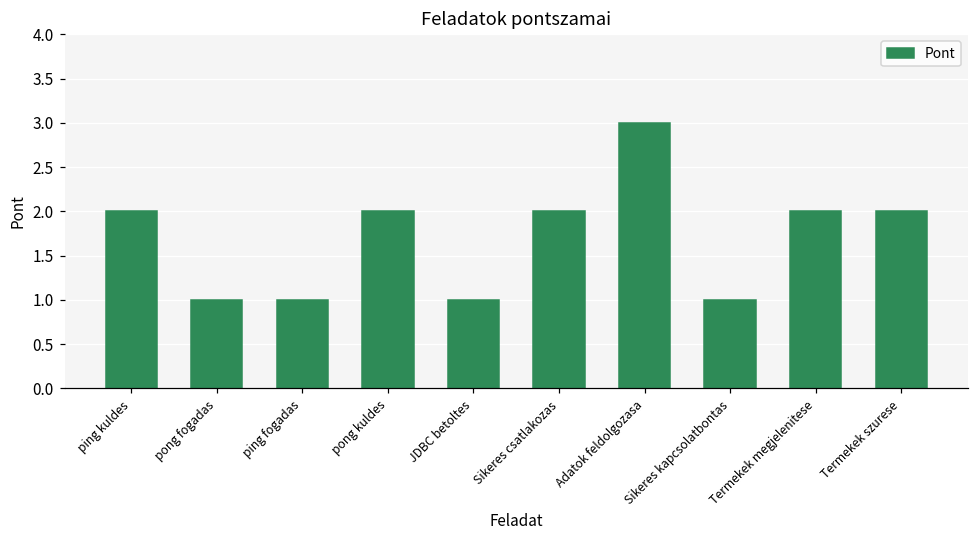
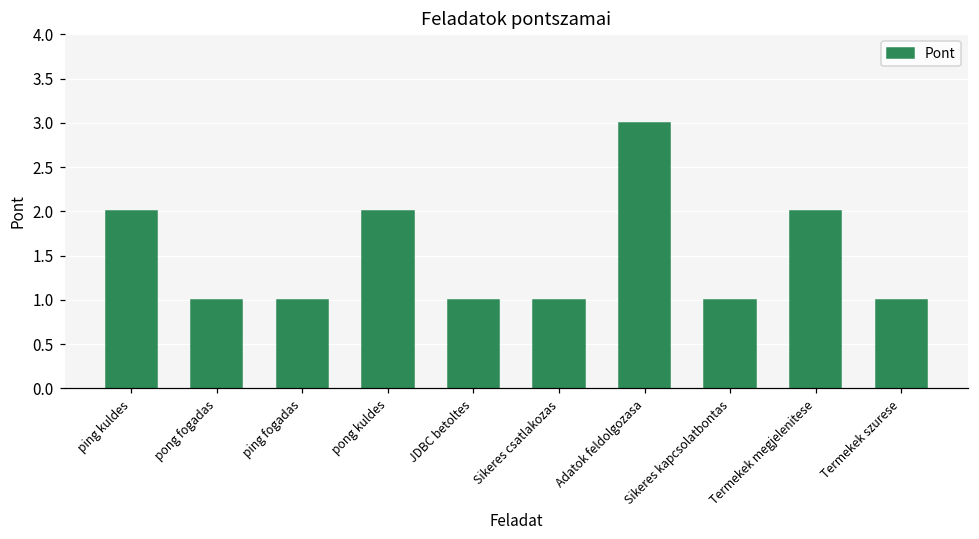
Sikeres csatlakozas: 2 -> 1
Termekek szurese: 2 -> 1
